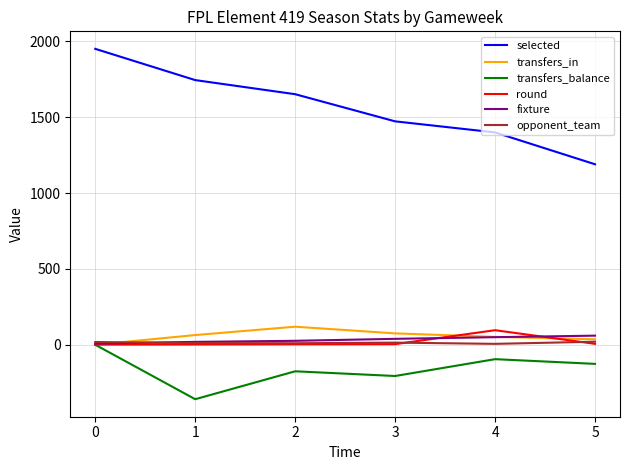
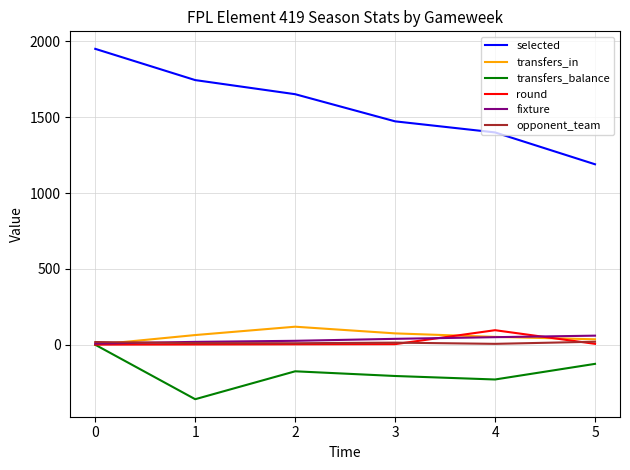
transfers_balance, 4: -100 -> -230
